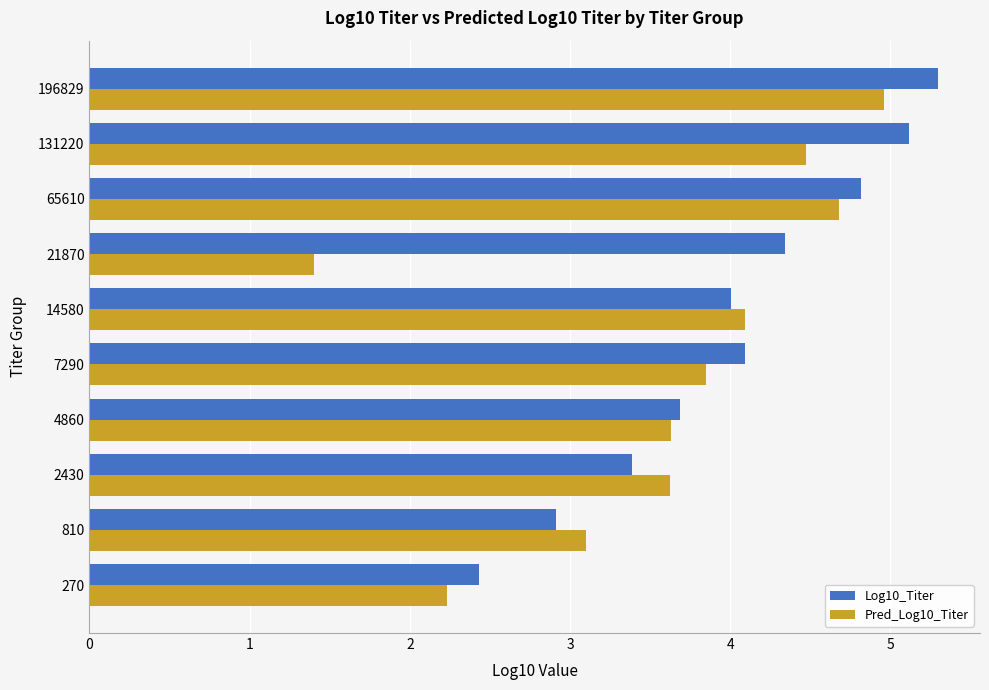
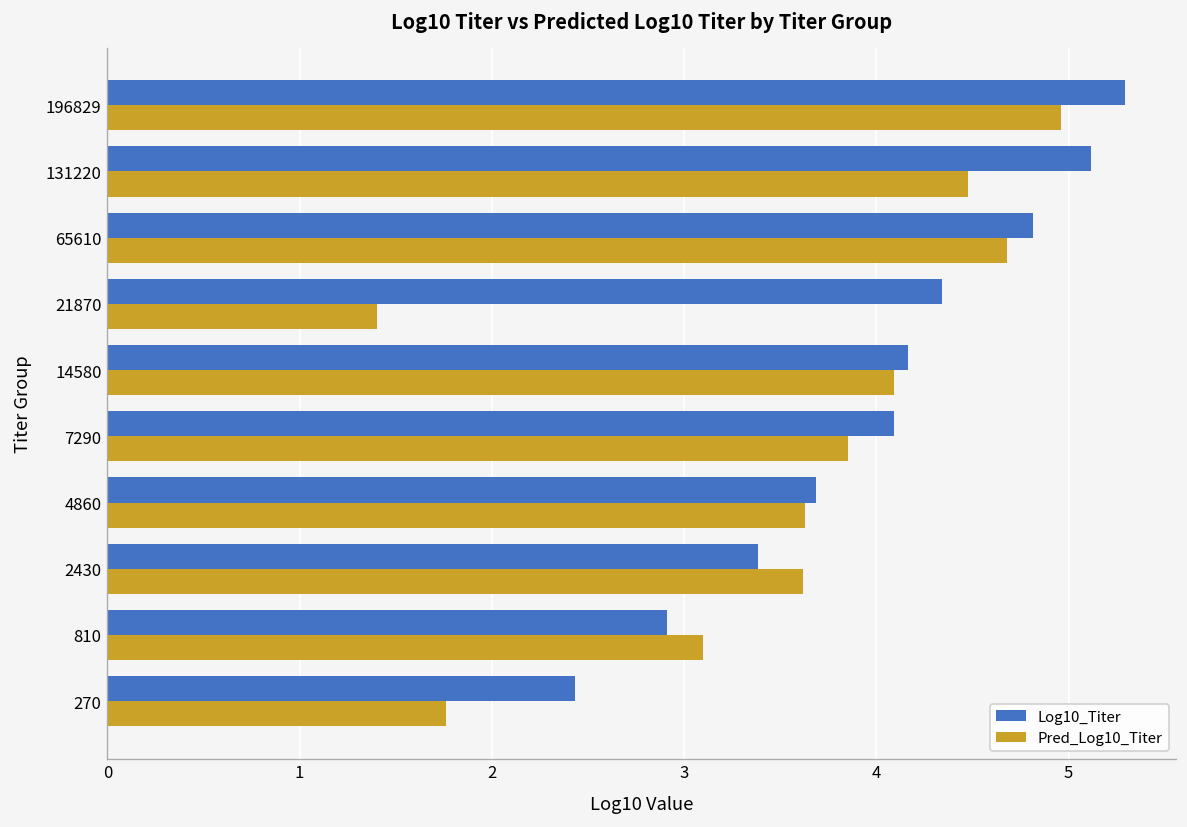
Log10_Titer, 14580: 4.00 -> 4.16
Pred_Log10_Titer, 270: 2.23 -> 1.76
